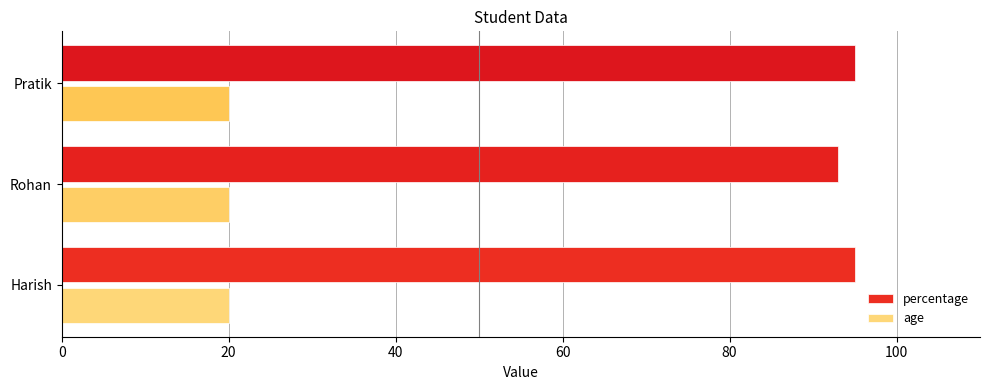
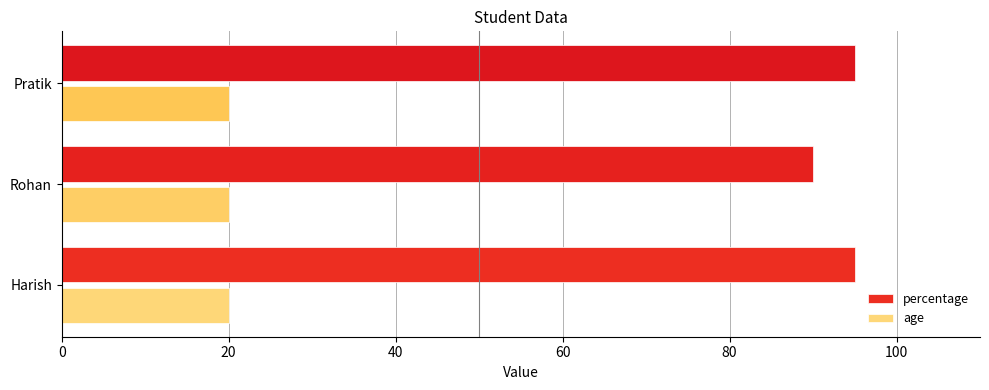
percentage, Rohan: 93 -> 90
